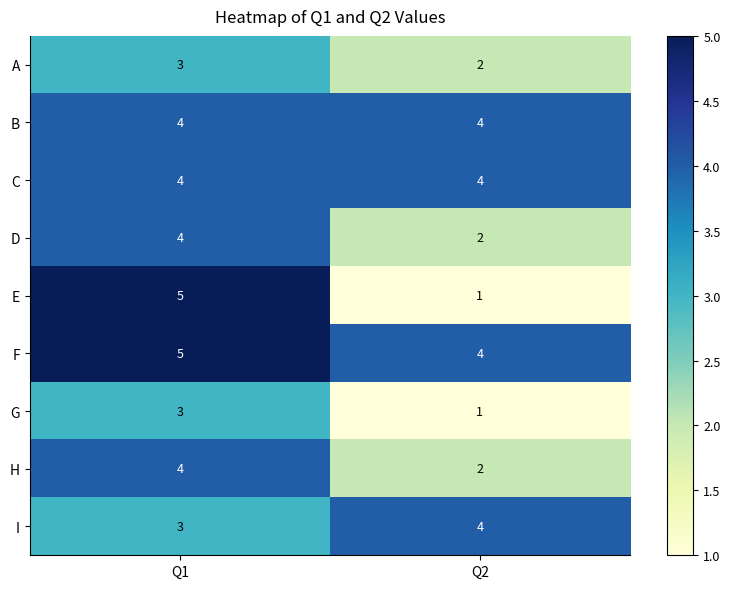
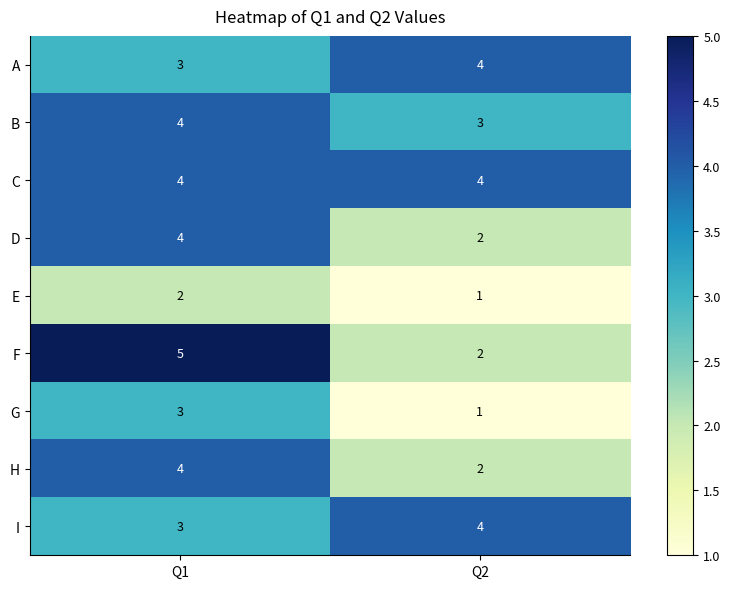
A, Q2: 2 -> 4
B, Q2: 4 -> 3
E, Q1: 5 -> 2
F, Q2: 4 -> 2
